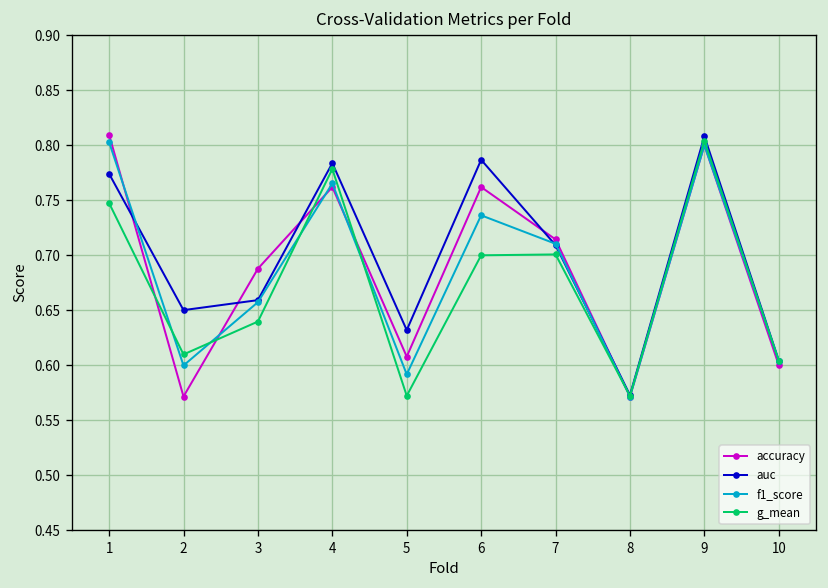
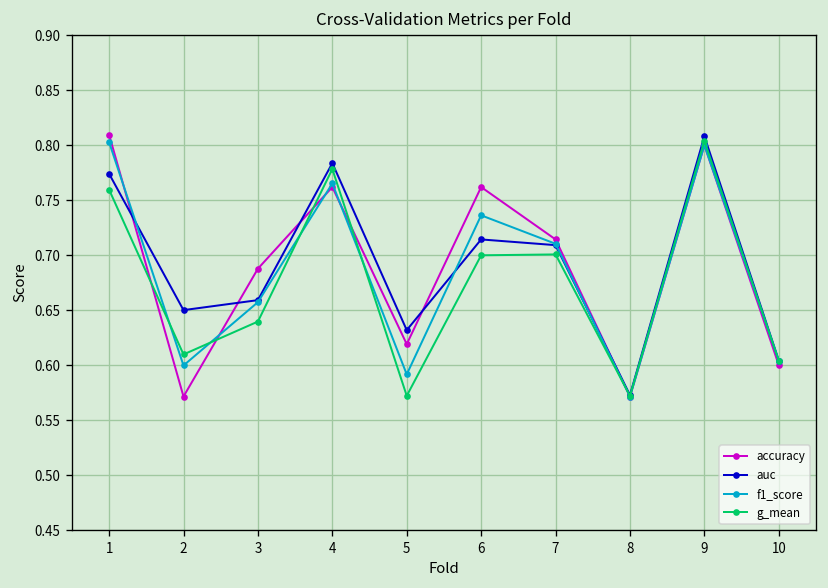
g_mean, 1: 0.75 -> 0.76
accuracy, 5: 0.61 -> 0.62
auc, 6: 0.79 -> 0.71
